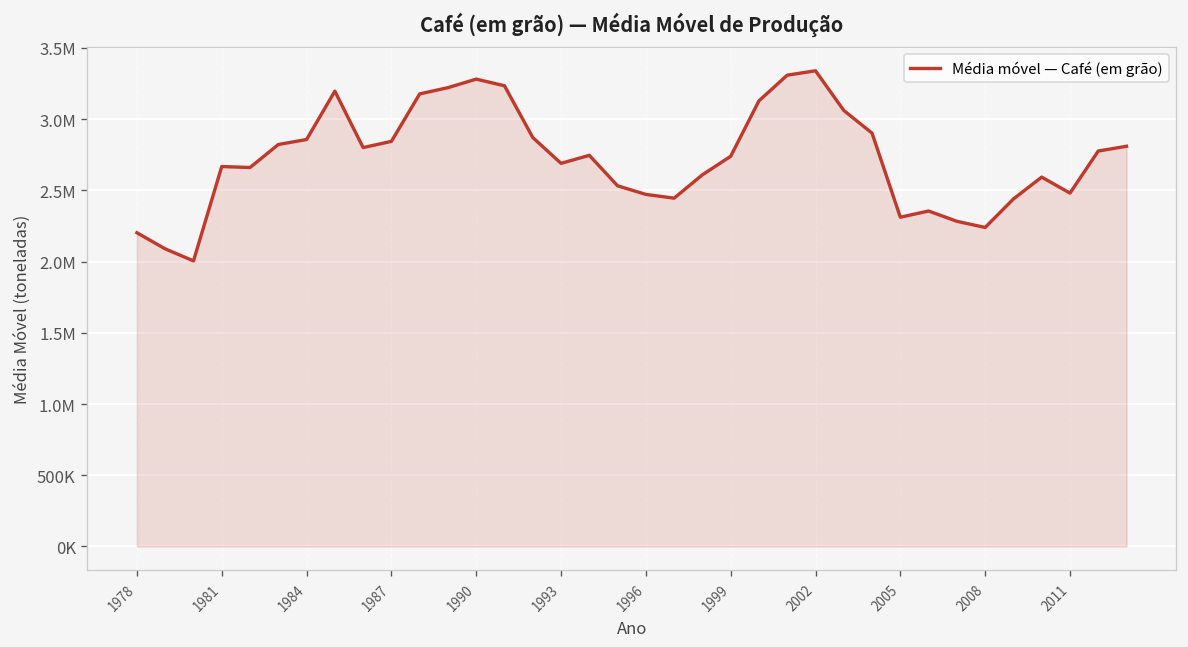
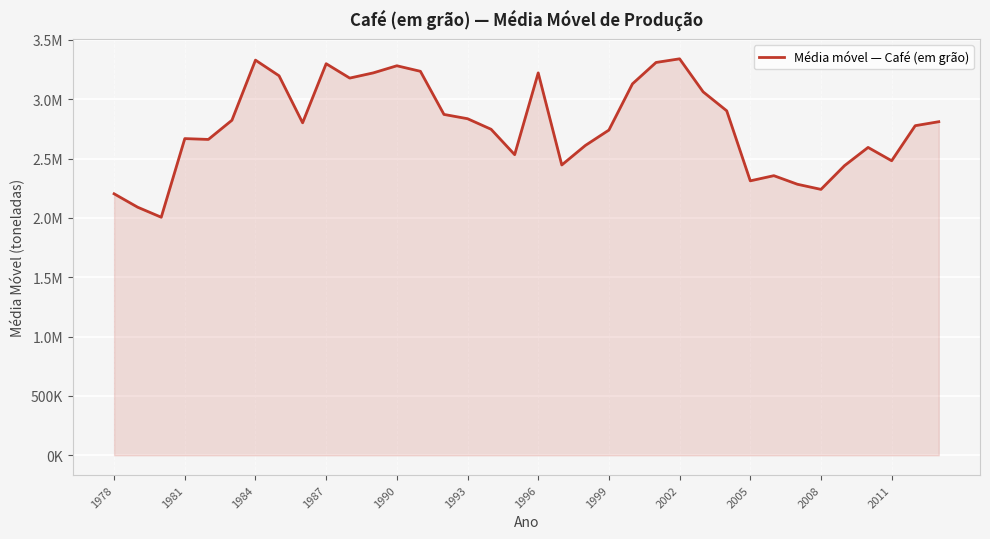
1984: 2860000 -> 3330000
1987: 2840000 -> 3300000
1993: 2690000 -> 2840000
1996: 2470000 -> 3220000
